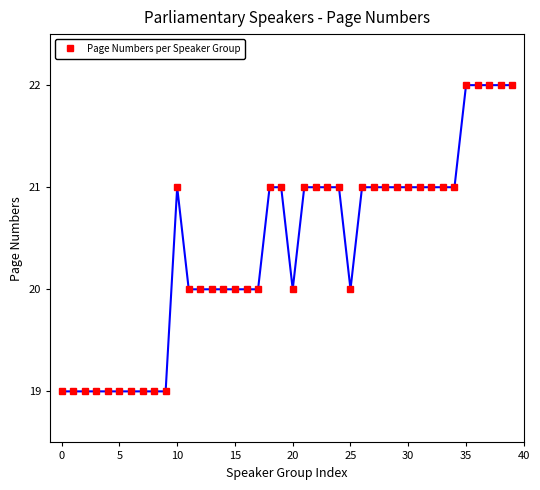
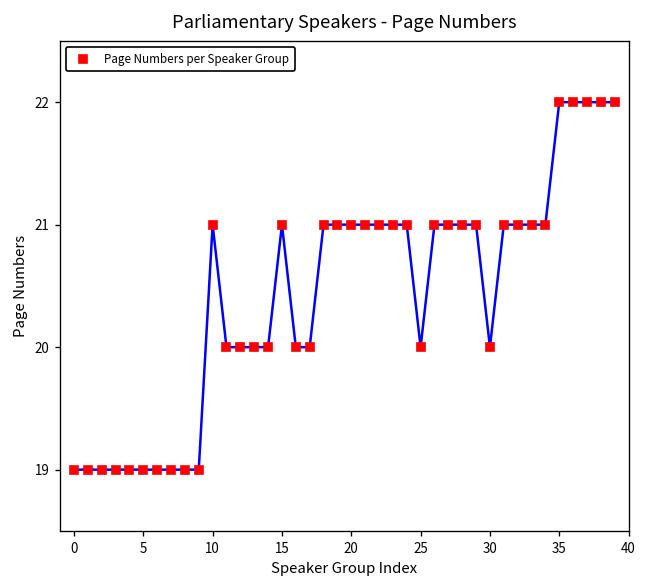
15: 20 -> 21
20: 20 -> 21
30: 21 -> 20
